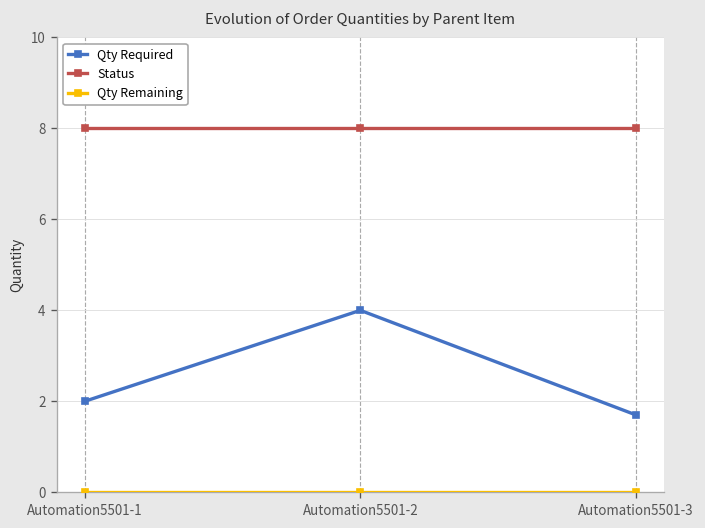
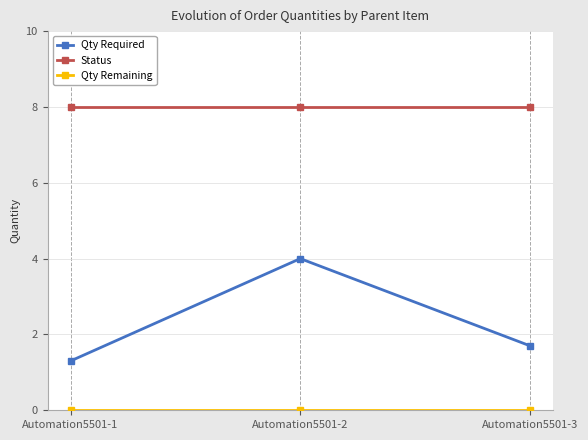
Qty Required, Automation5501-1: 2.0 -> 1.3
